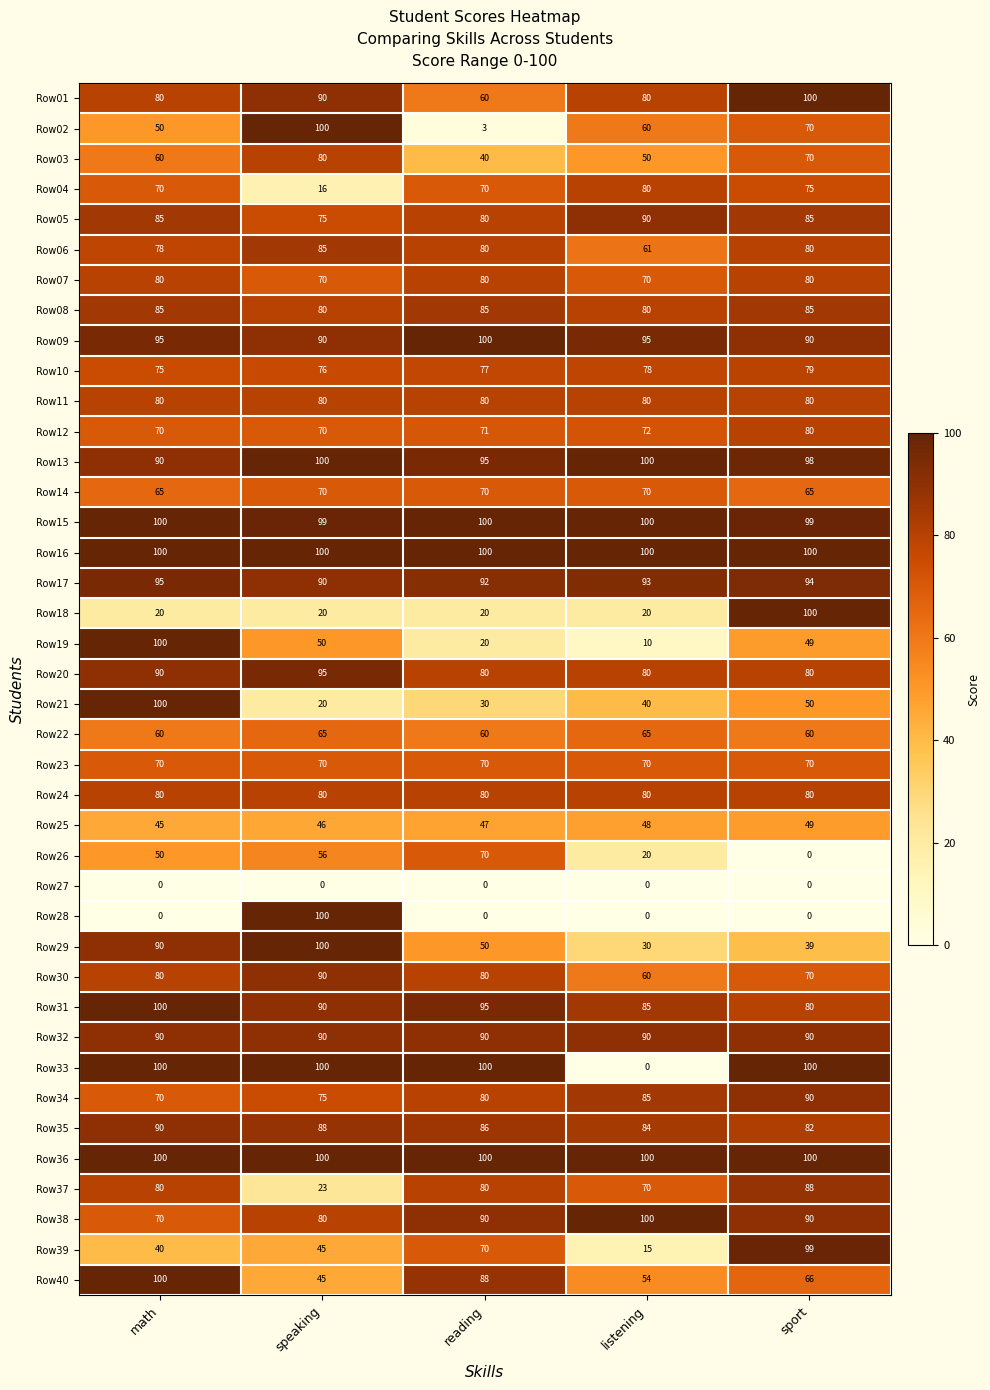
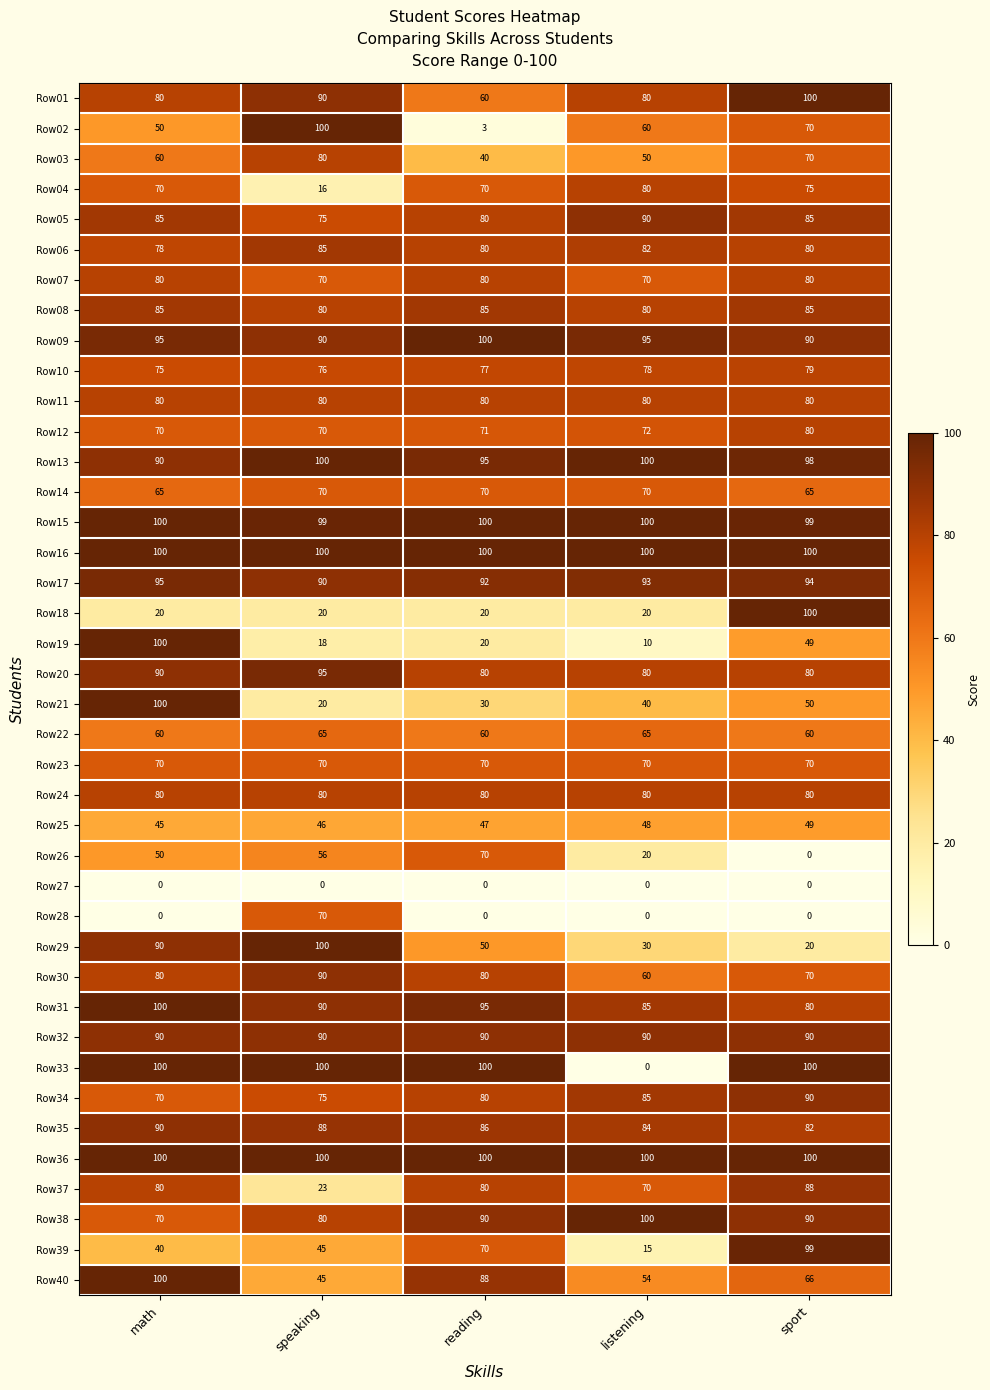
Row06, listening: 61 -> 82
Row19, speaking: 50 -> 18
Row28, speaking: 100 -> 70
Row29, sport: 39 -> 20
